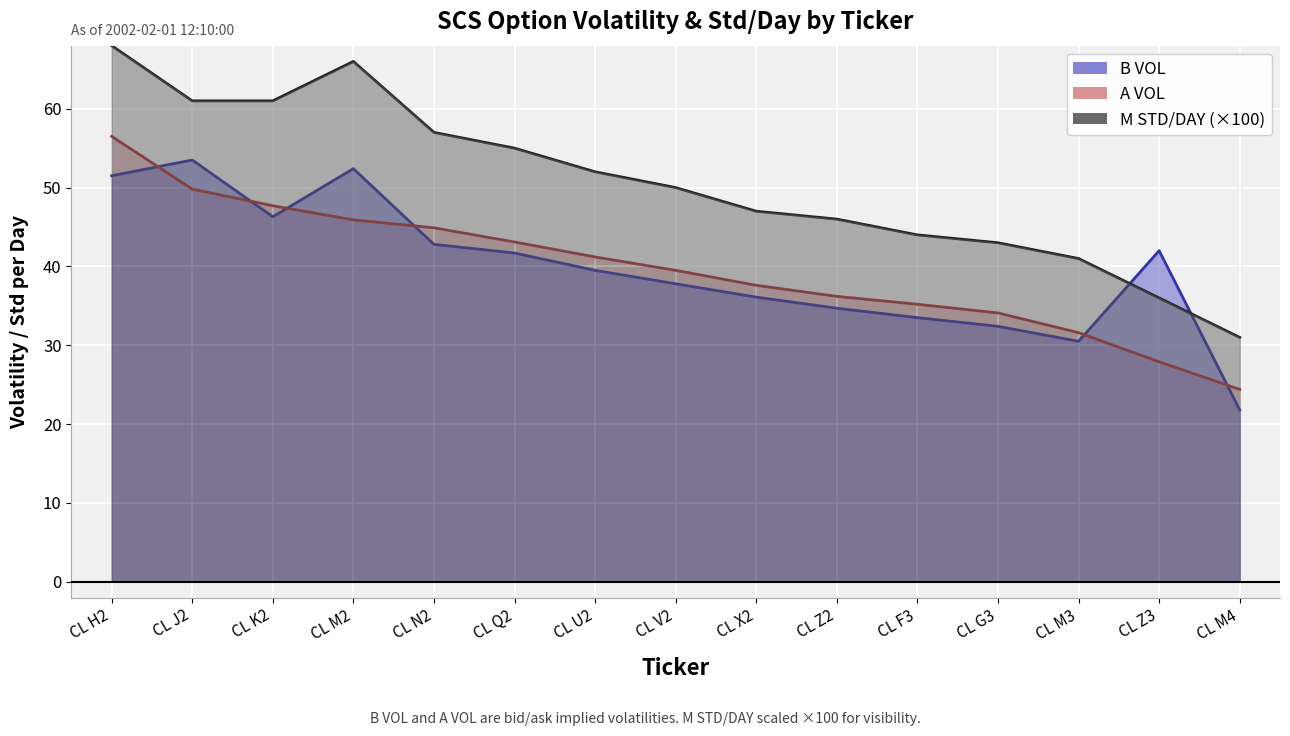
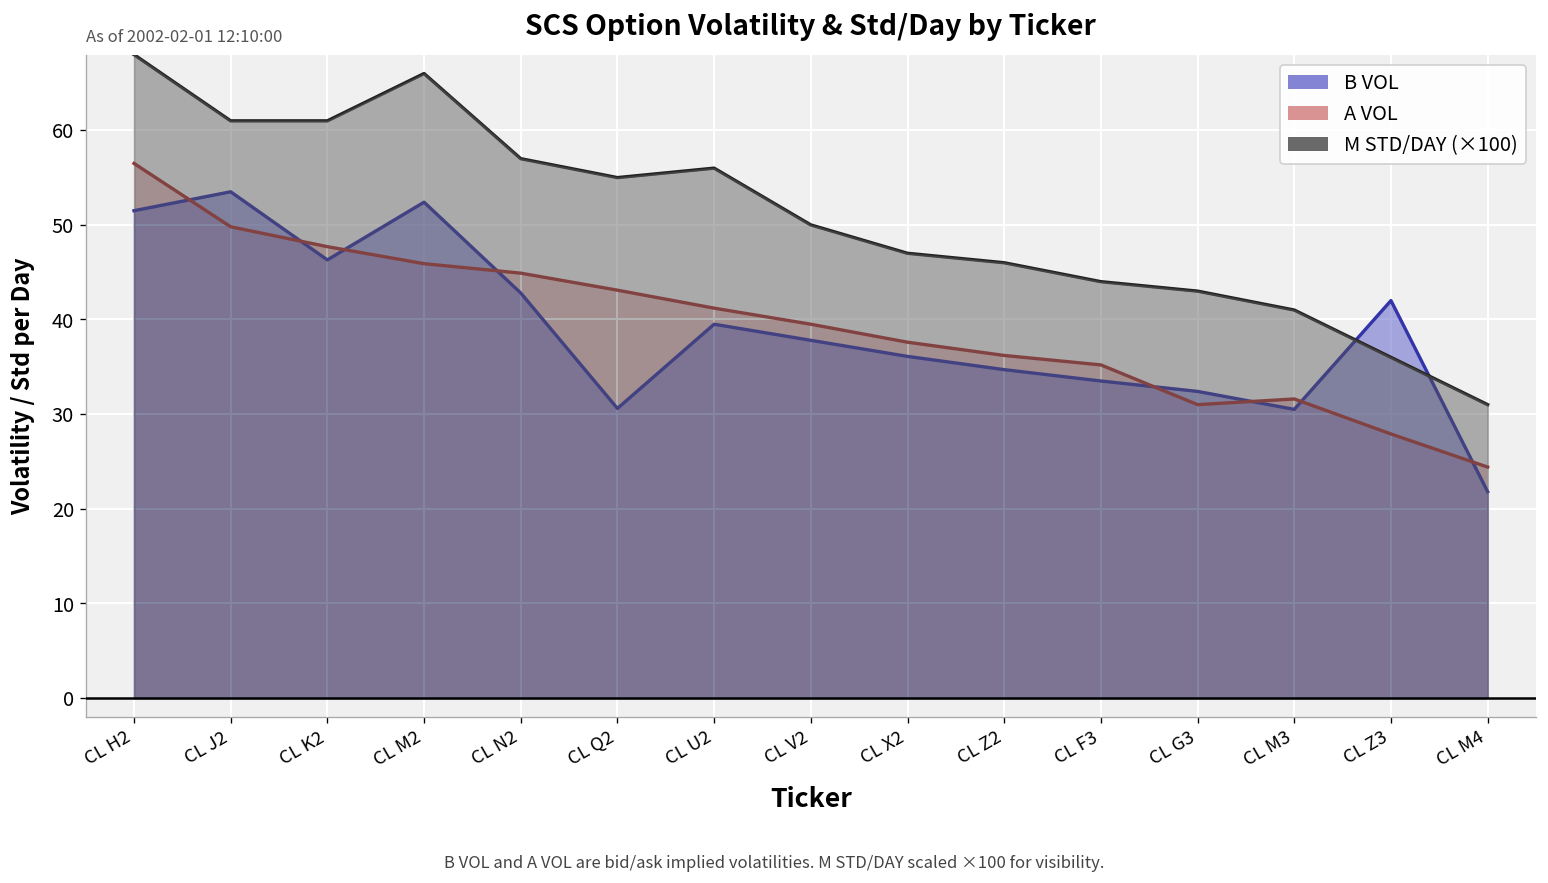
B VOL, CL Q2: 42 -> 31
M STD/DAY (×100), CL U2: 52 -> 56
A VOL, CL G3: 34 -> 31
